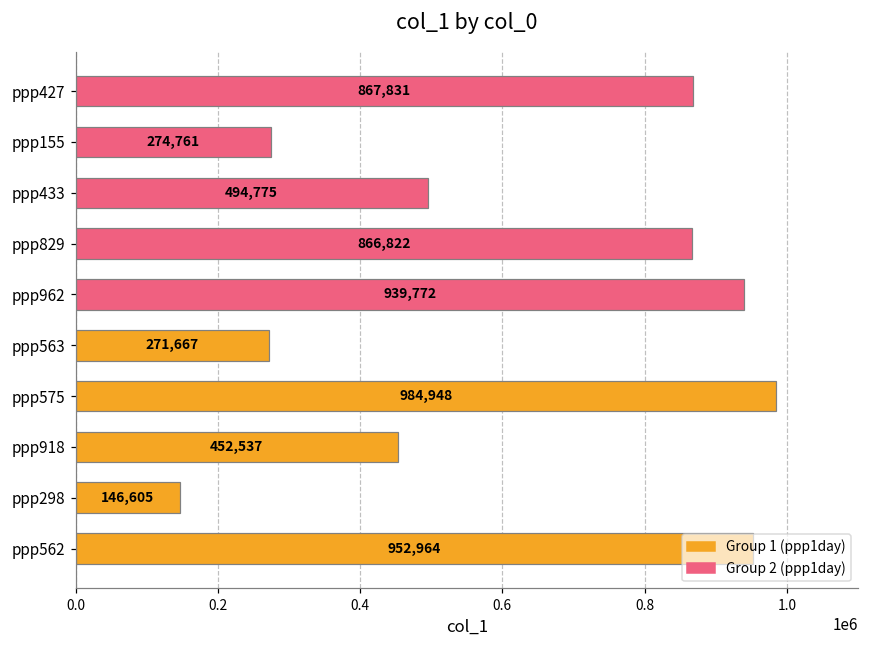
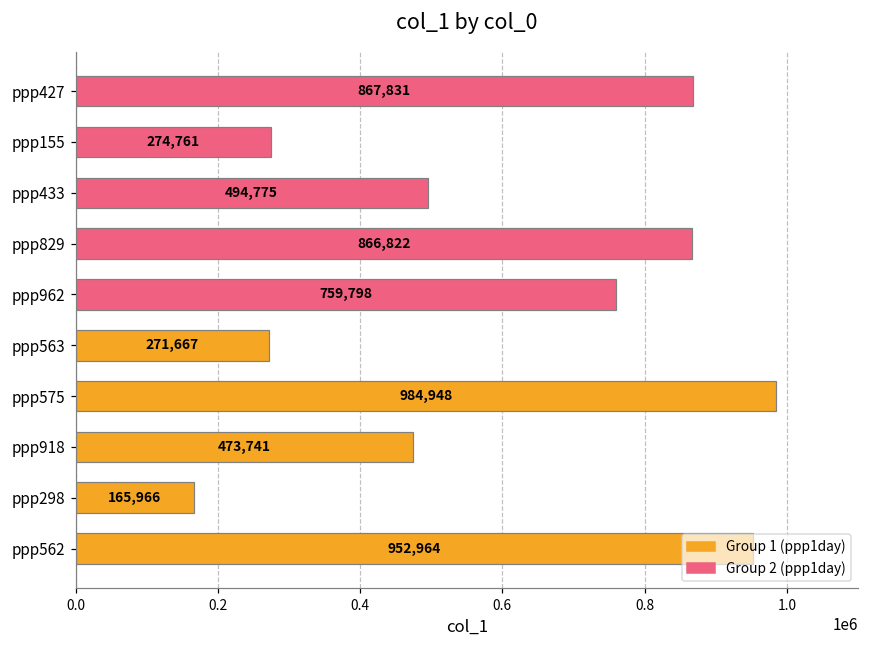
ppp962: 939,772 -> 759,798
ppp918: 452,537 -> 473,741
ppp298: 146,605 -> 165,966
